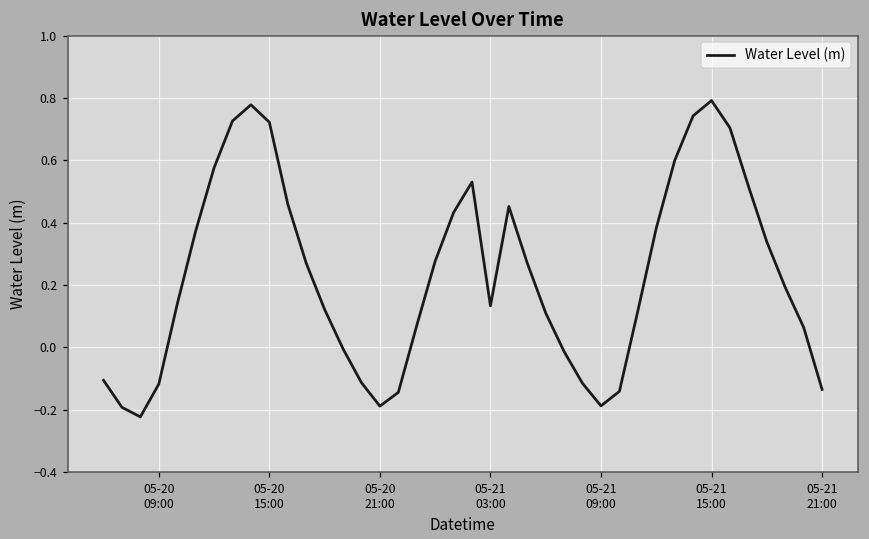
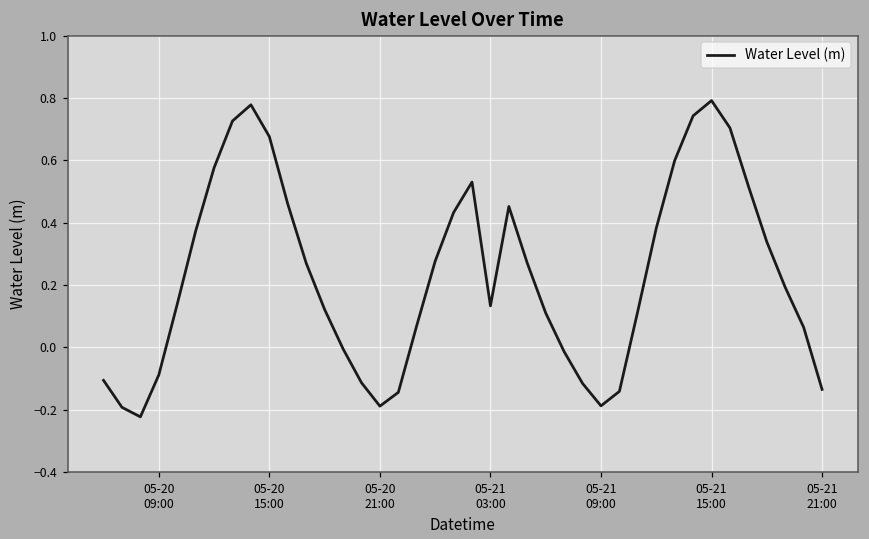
05-20 09:00: -0.12 -> -0.09
05-20 15:00: 0.72 -> 0.68
